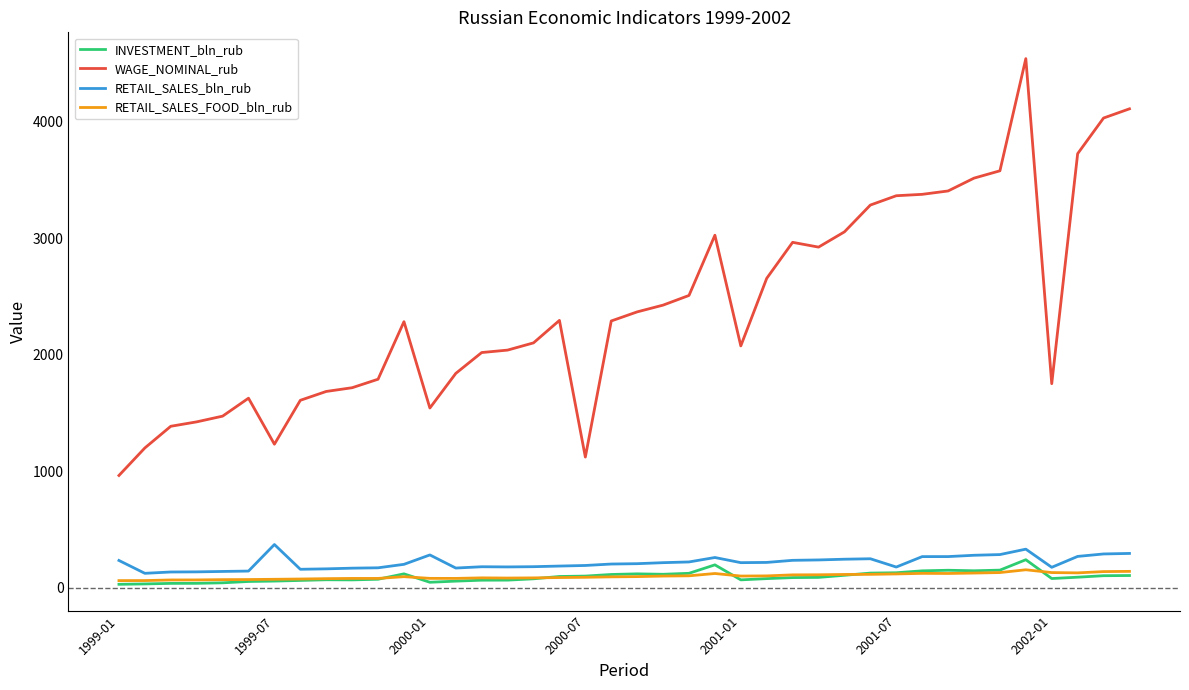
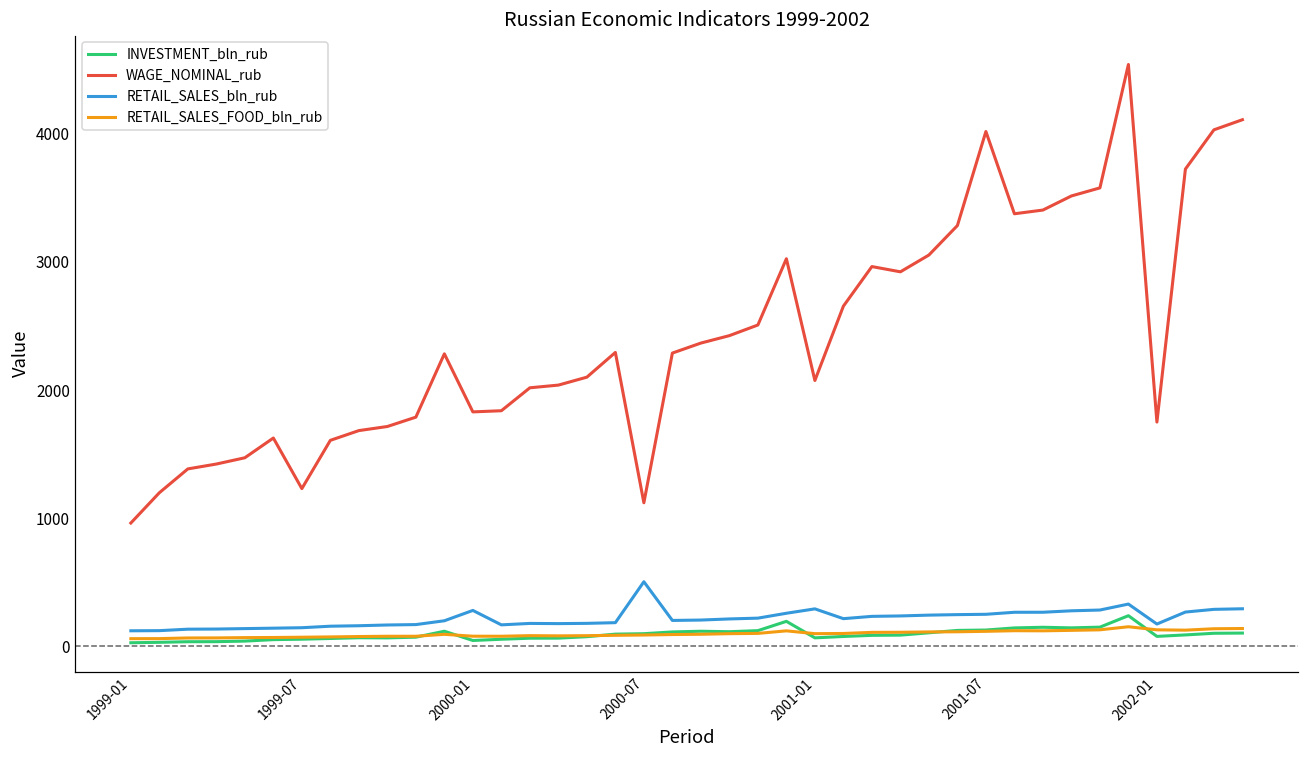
RETAIL_SALES_bln_rub, 1999-01: 230 -> 120
RETAIL_SALES_bln_rub, 1999-07: 370 -> 150
WAGE_NOMINAL_rub, 2000-01: 1540 -> 1830
RETAIL_SALES_bln_rub, 2000-07: 190 -> 500
RETAIL_SALES_bln_rub, 2001-01: 210 -> 290
WAGE_NOMINAL_rub, 2001-07: 3360 -> 4020
RETAIL_SALES_bln_rub, 2001-07: 180 -> 250
